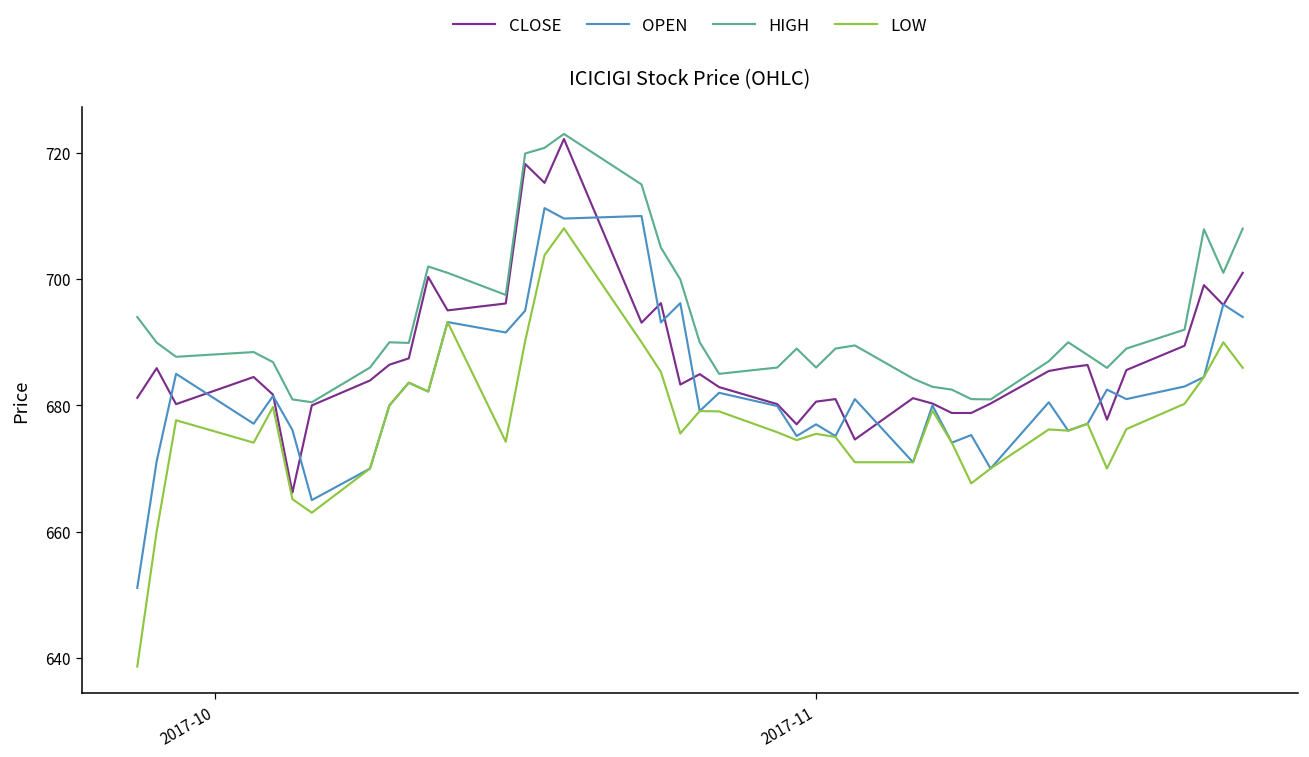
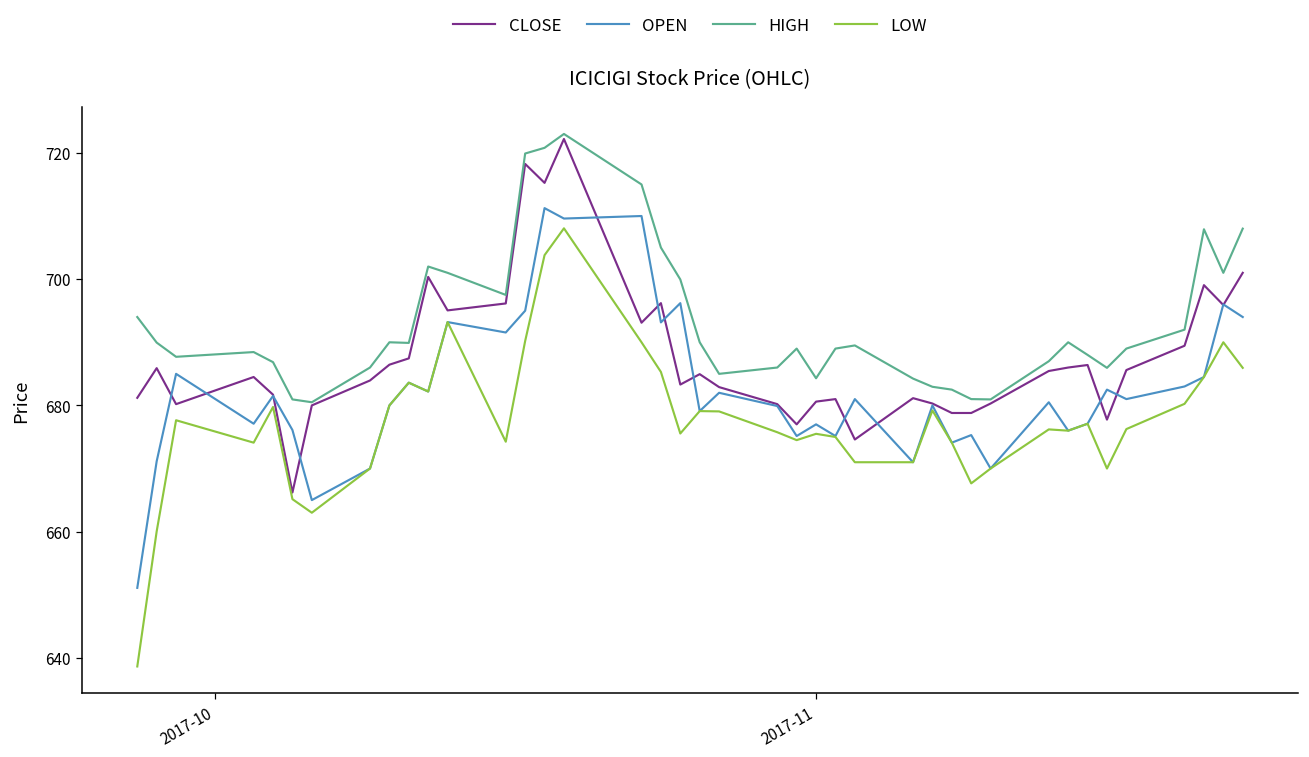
HIGH, 2017-11: 686 -> 684
